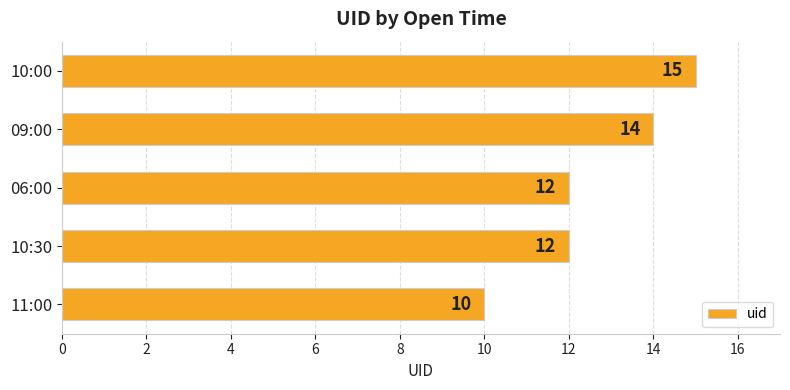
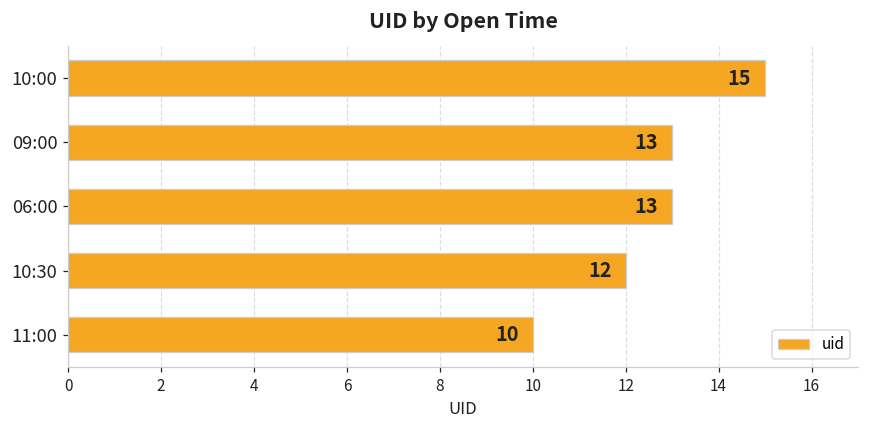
09:00: 14 -> 13
06:00: 12 -> 13
